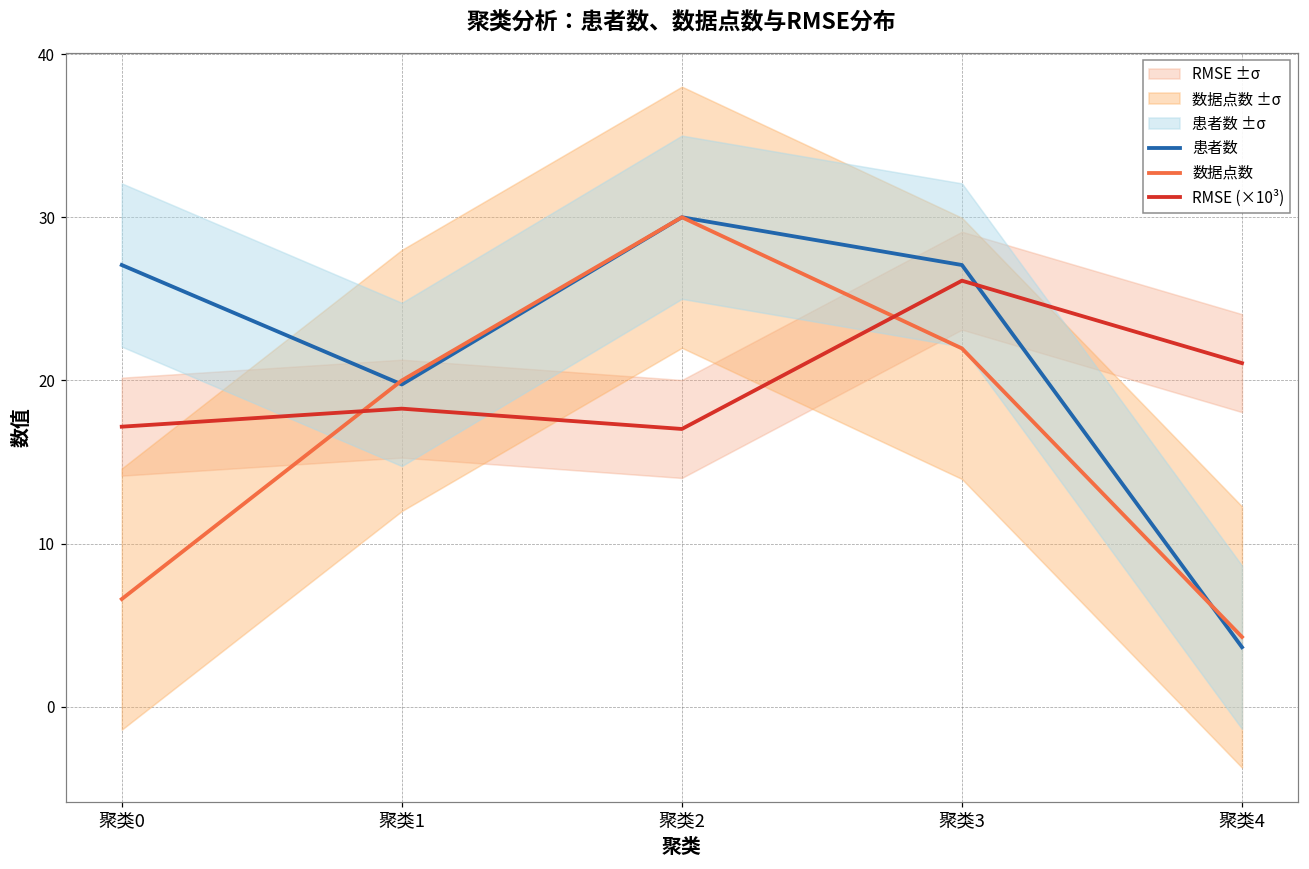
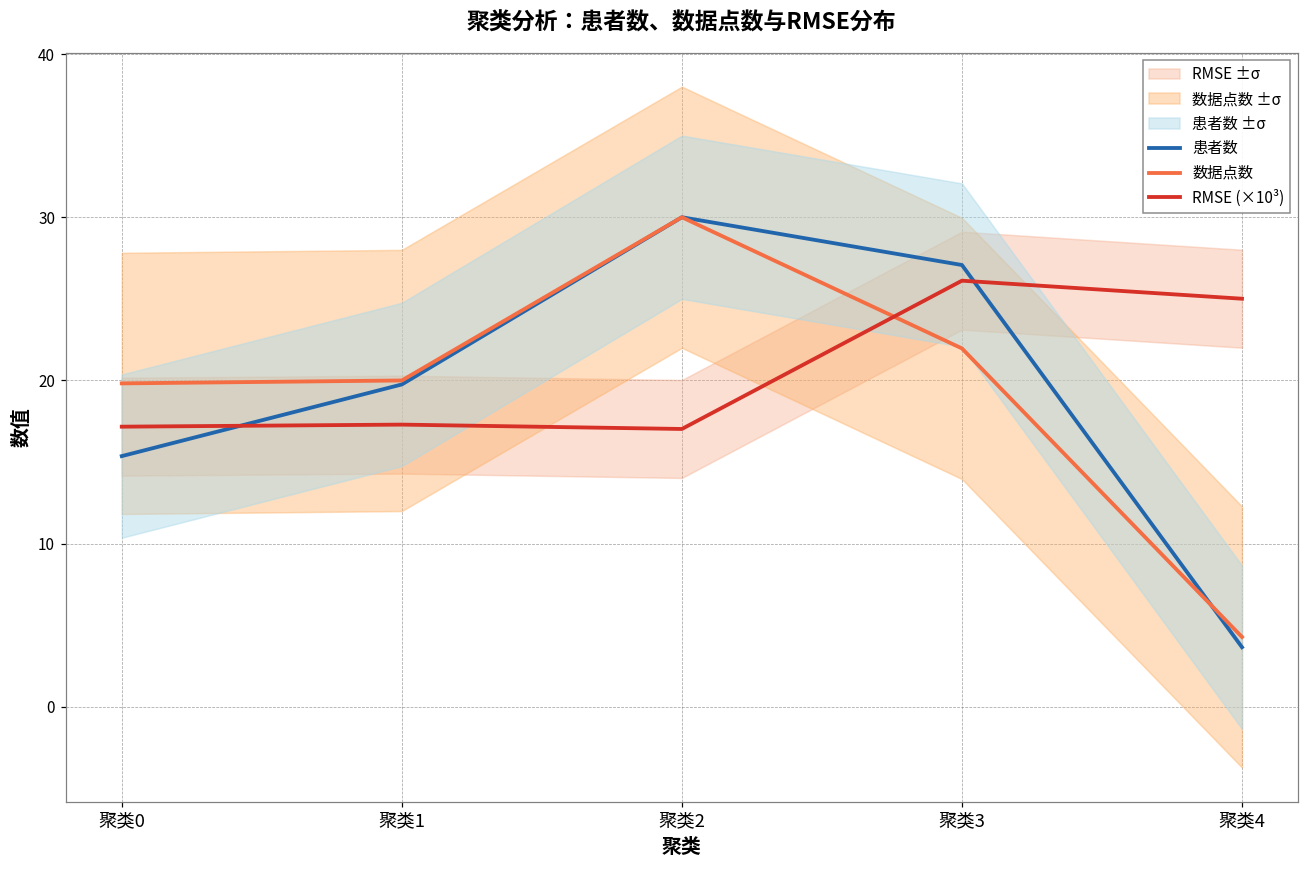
患者数, 聚类0: 27.1 -> 15.4
数据点数, 聚类0: 6.6 -> 19.8
RMSE (×10³), 聚类1: 18.3 -> 17.3
RMSE (×10³), 聚类4: 21.1 -> 25.0
